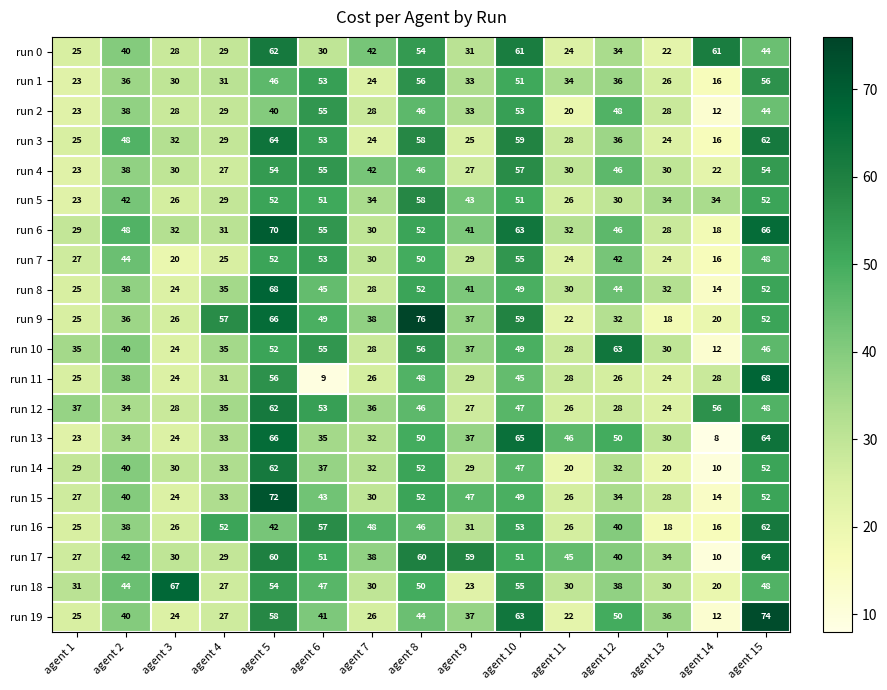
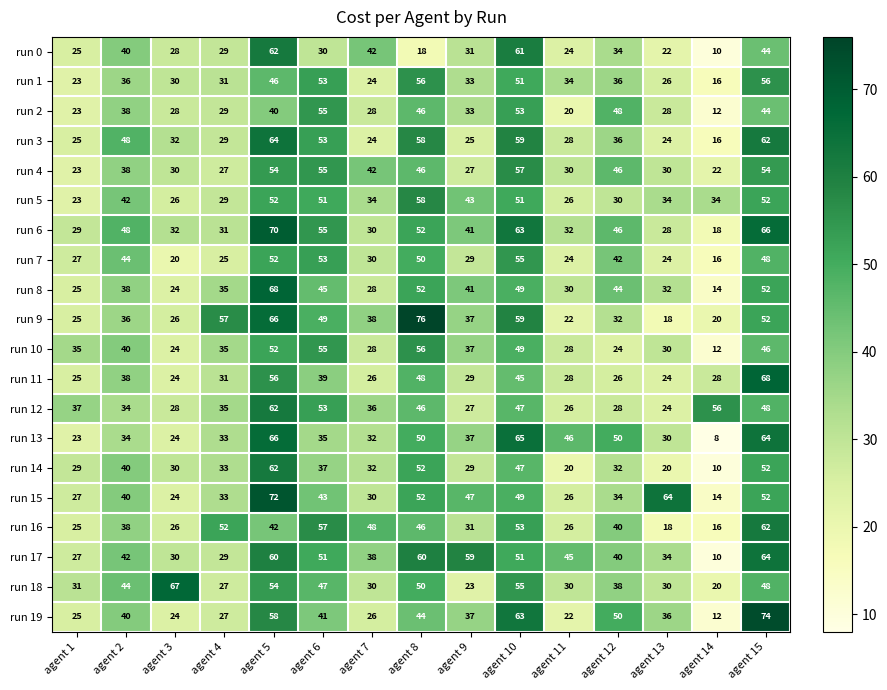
run 0, agent 8: 54 -> 18
run 0, agent 14: 61 -> 10
run 10, agent 12: 63 -> 24
run 11, agent 6: 9 -> 39
run 15, agent 13: 28 -> 64
